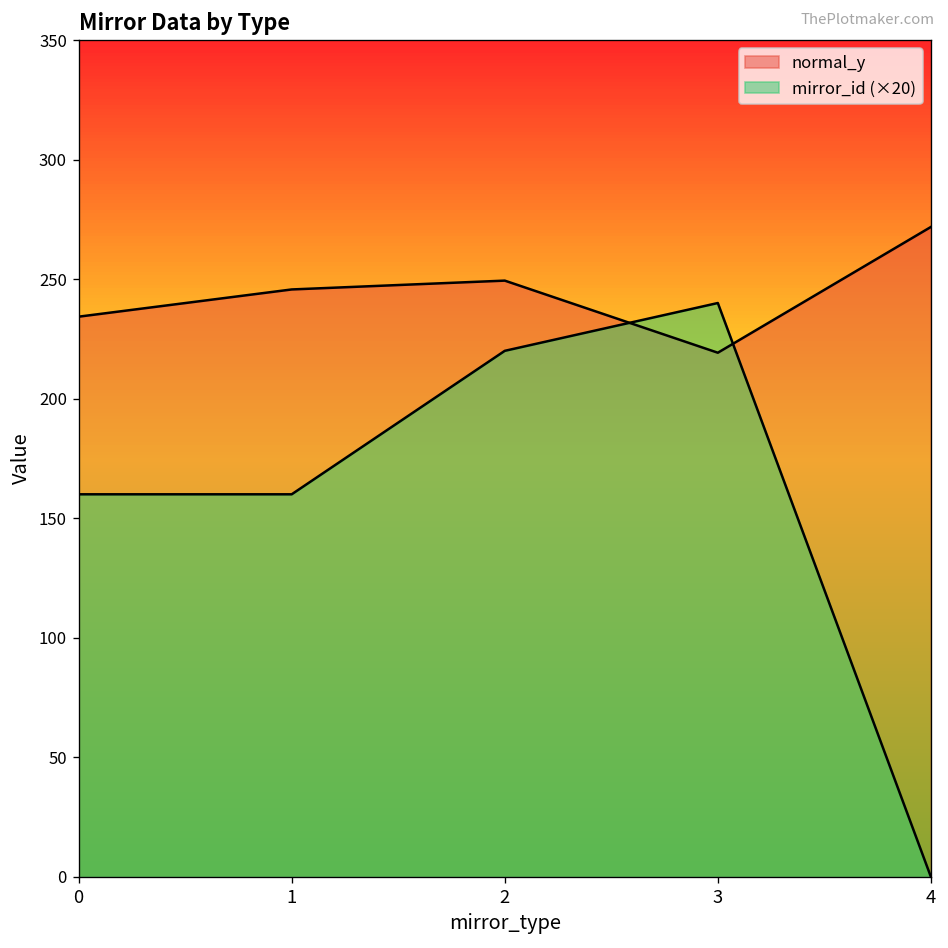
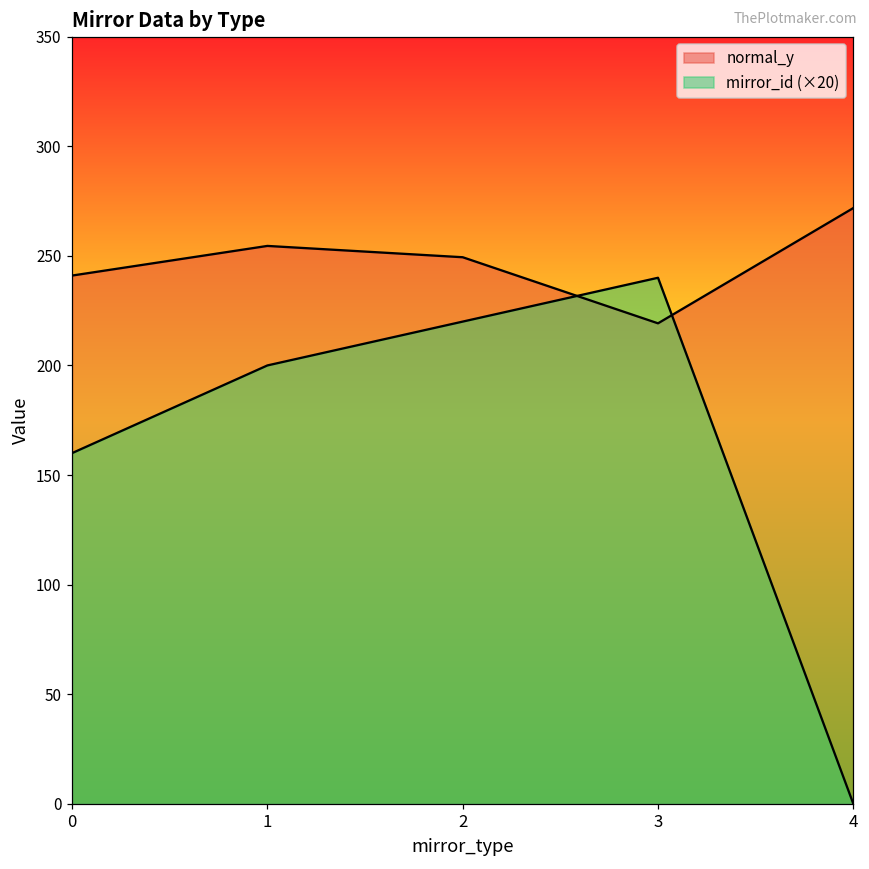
normal_y, 0: 234 -> 241
normal_y, 1: 246 -> 255
mirror_id (×20), 1: 160 -> 200
